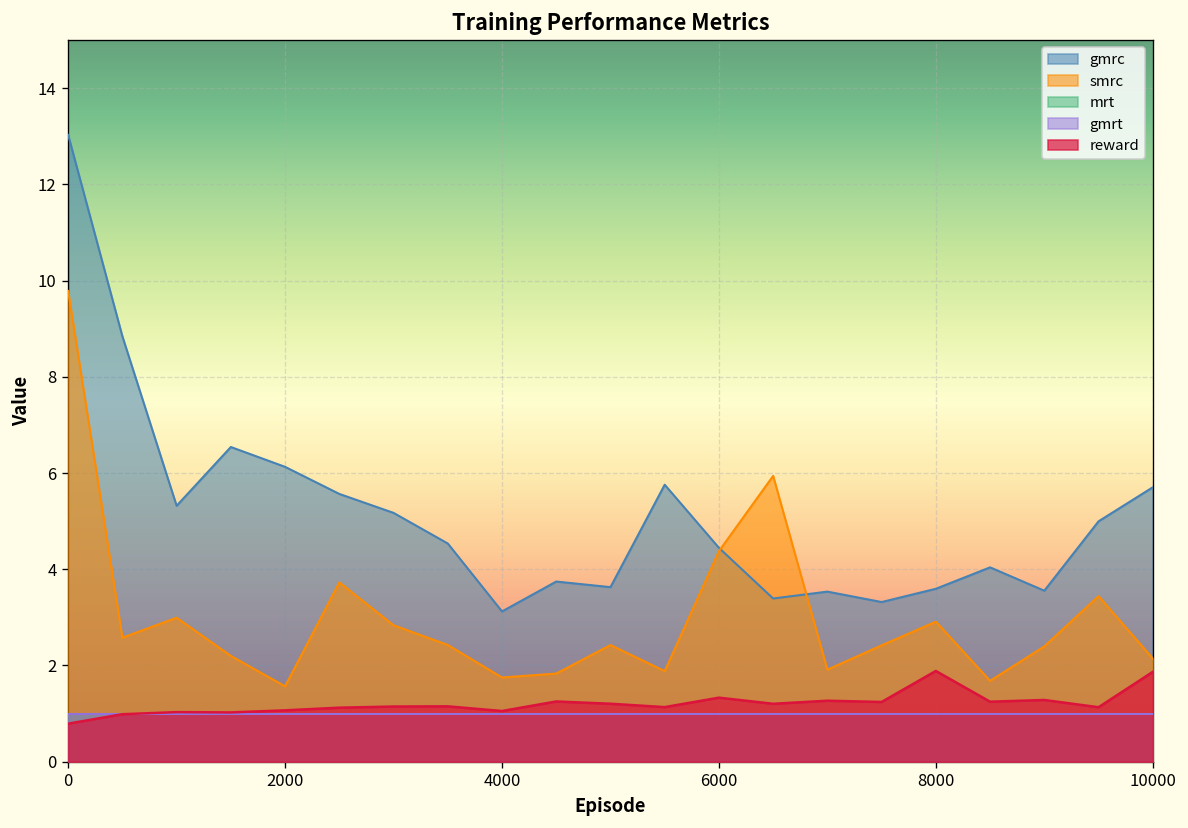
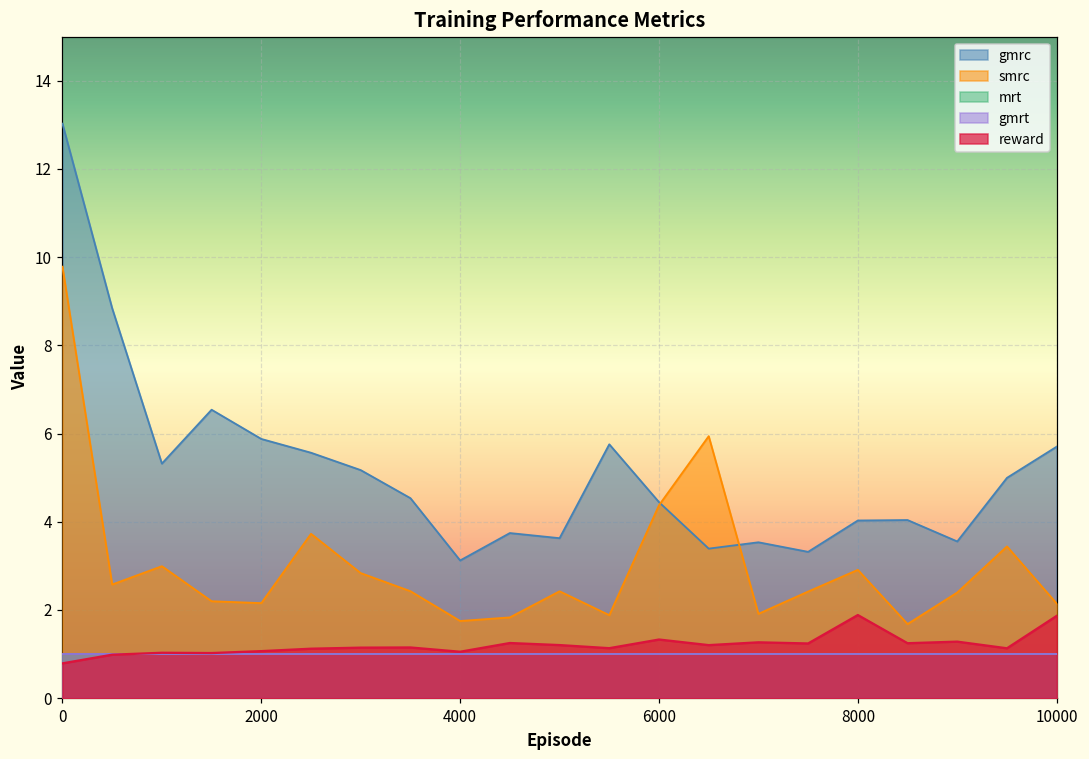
gmrc, 2000: 6.1 -> 5.9
smrc, 2000: 1.6 -> 2.2
gmrc, 8000: 3.6 -> 4.0
